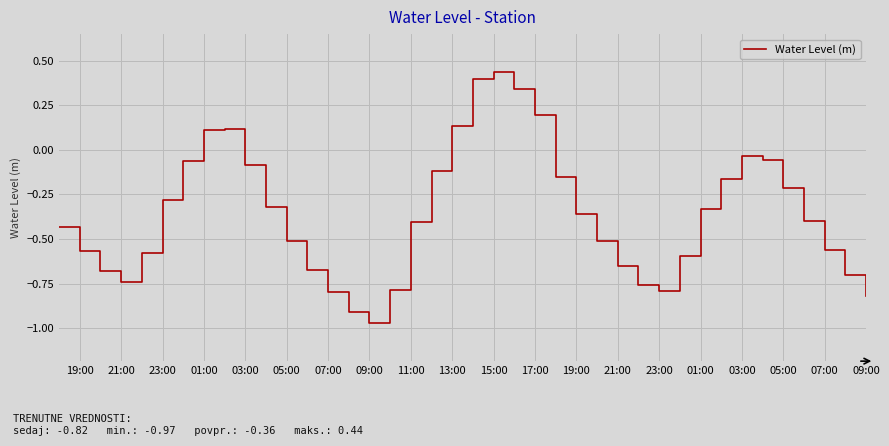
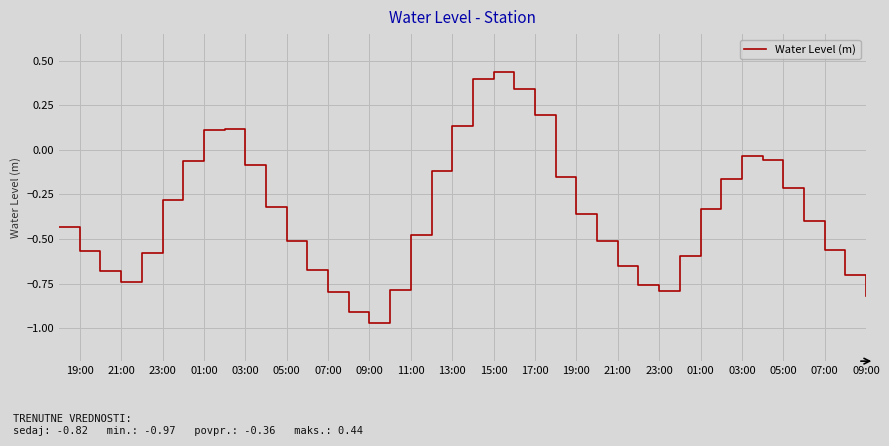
11:00: -0.41 -> -0.48
